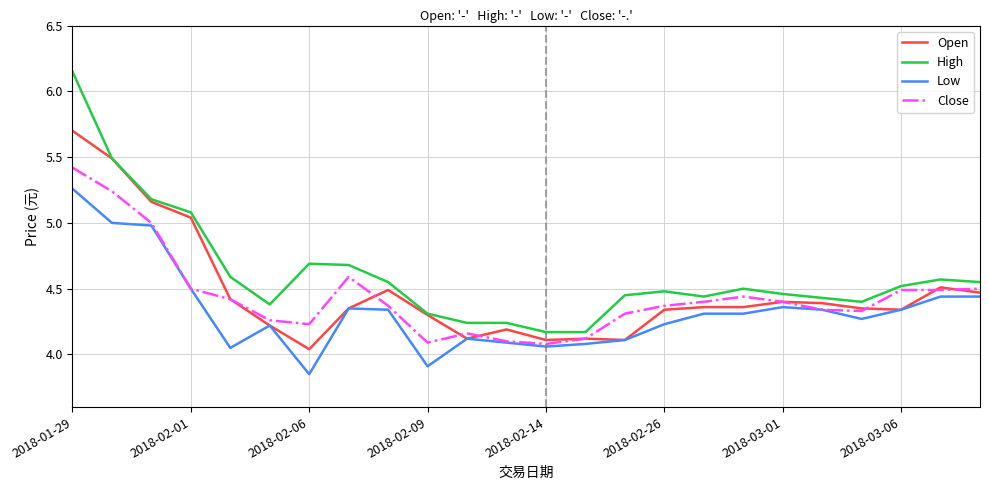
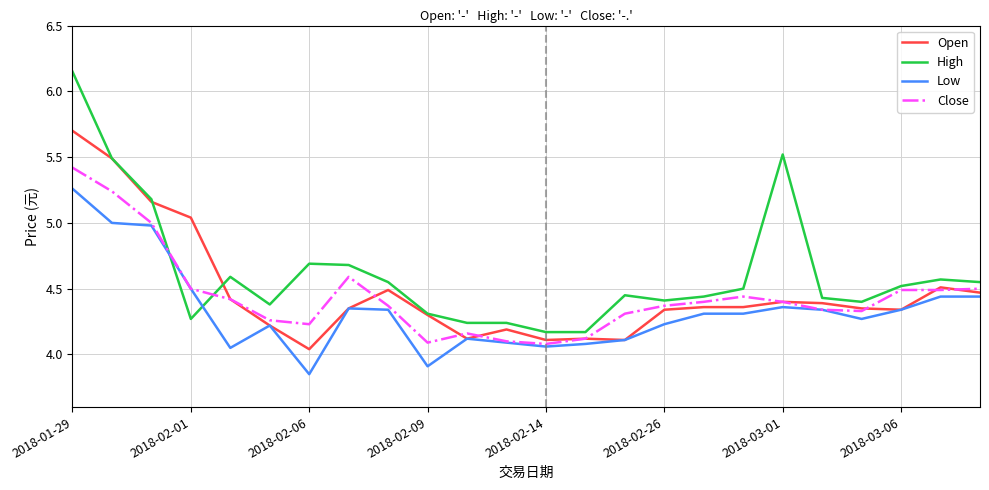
High, 2018-02-01: 5.08 -> 4.27
High, 2018-02-26: 4.48 -> 4.41
High, 2018-03-01: 4.46 -> 5.52
